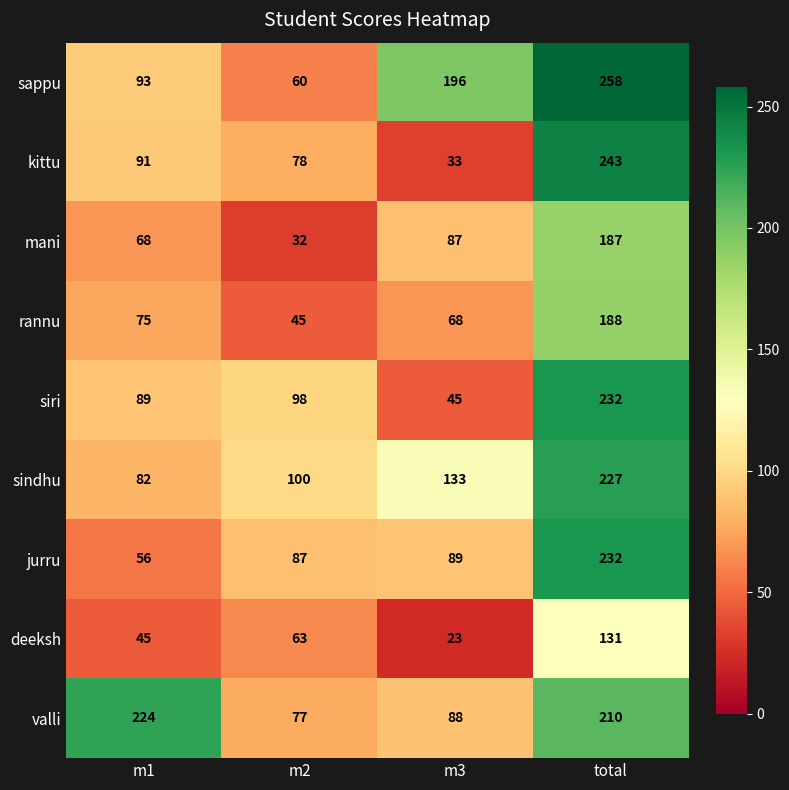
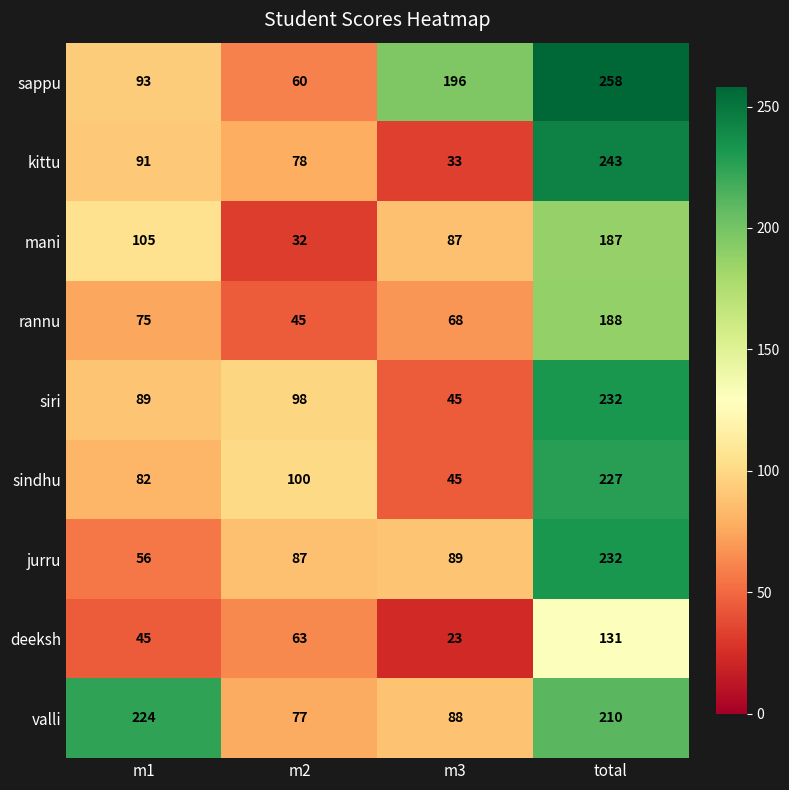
mani, m1: 68 -> 105
sindhu, m3: 133 -> 45
